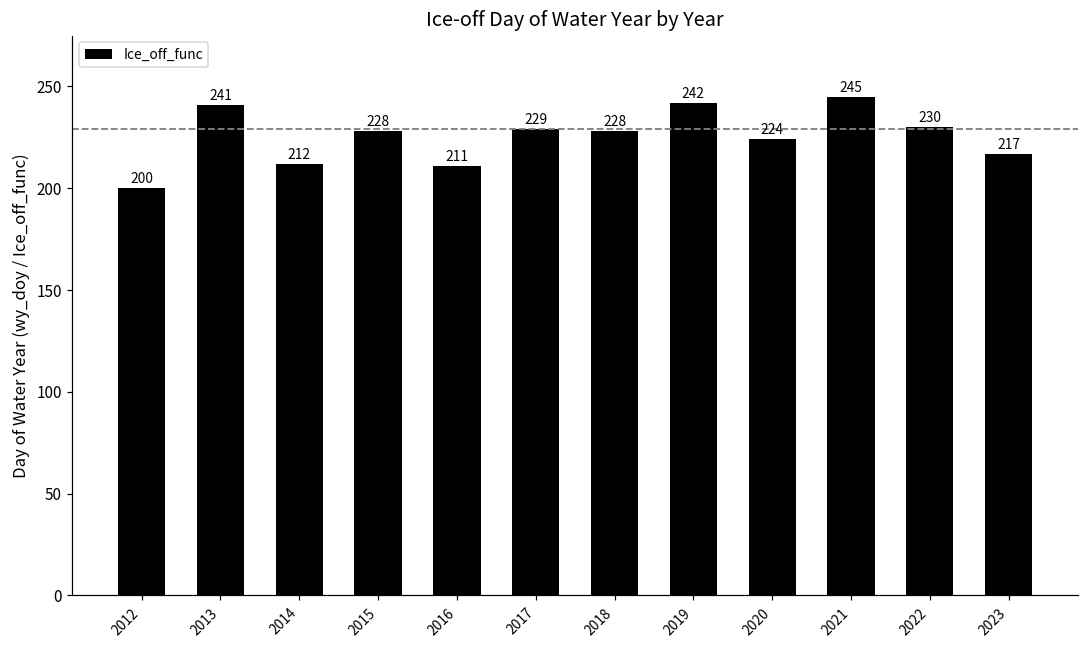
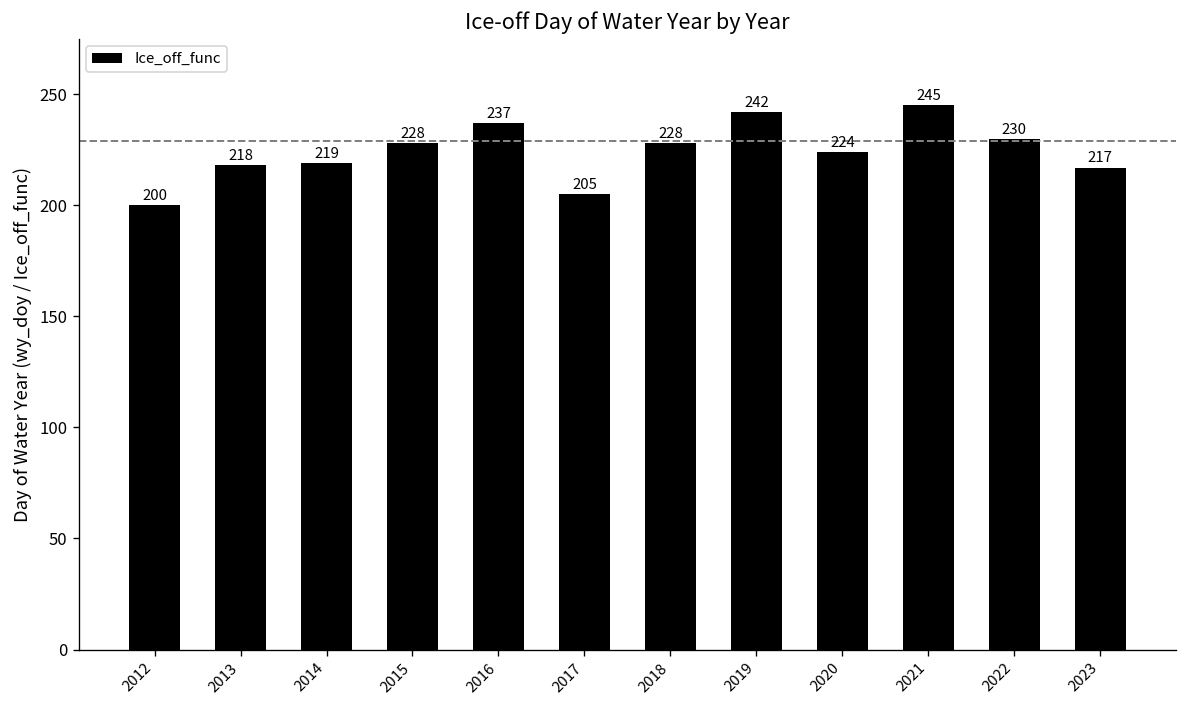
2013: 241 -> 218
2014: 212 -> 219
2016: 211 -> 237
2017: 229 -> 205
